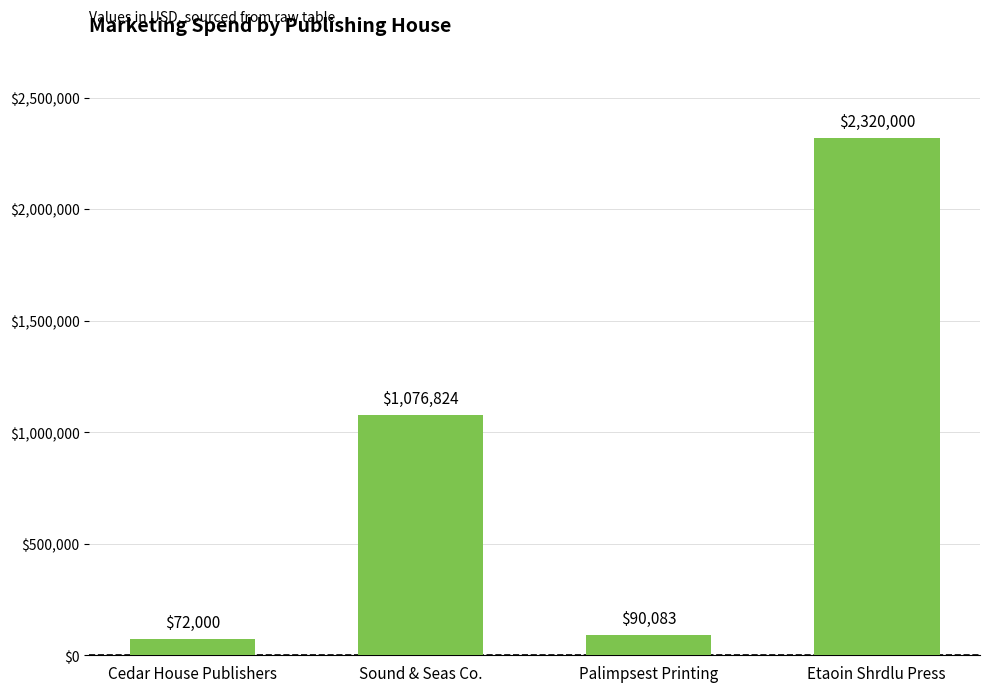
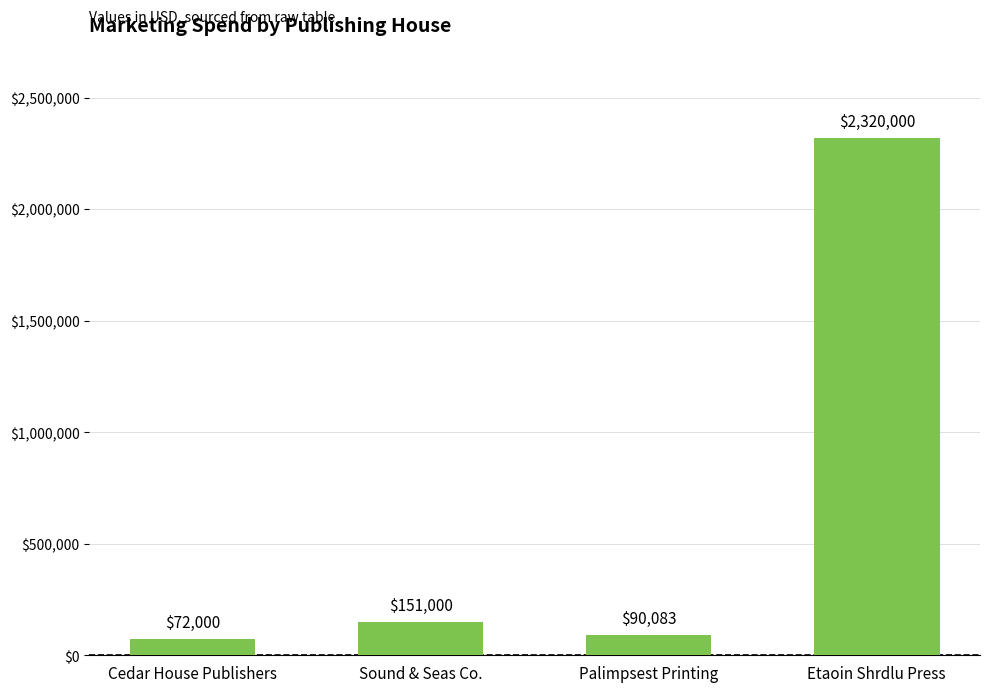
Sound & Seas Co.: $1,076,824 -> $151,000
